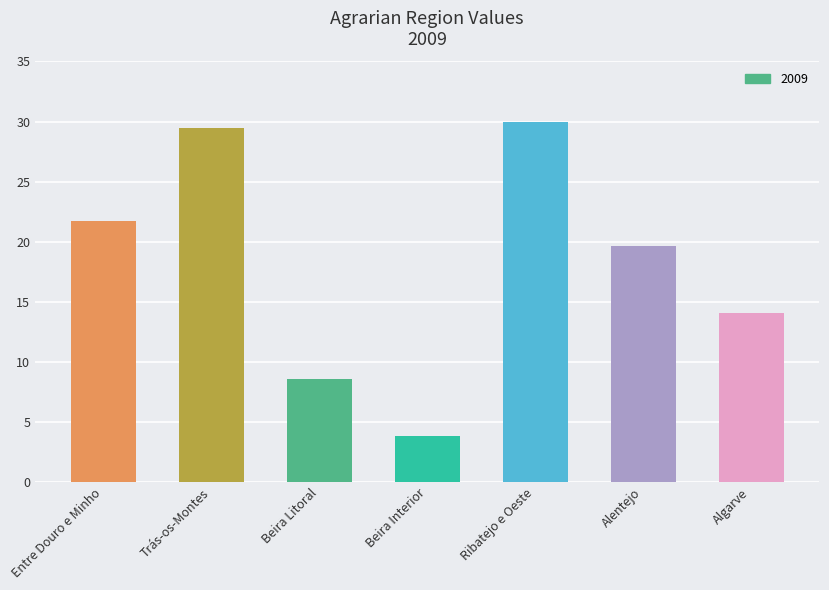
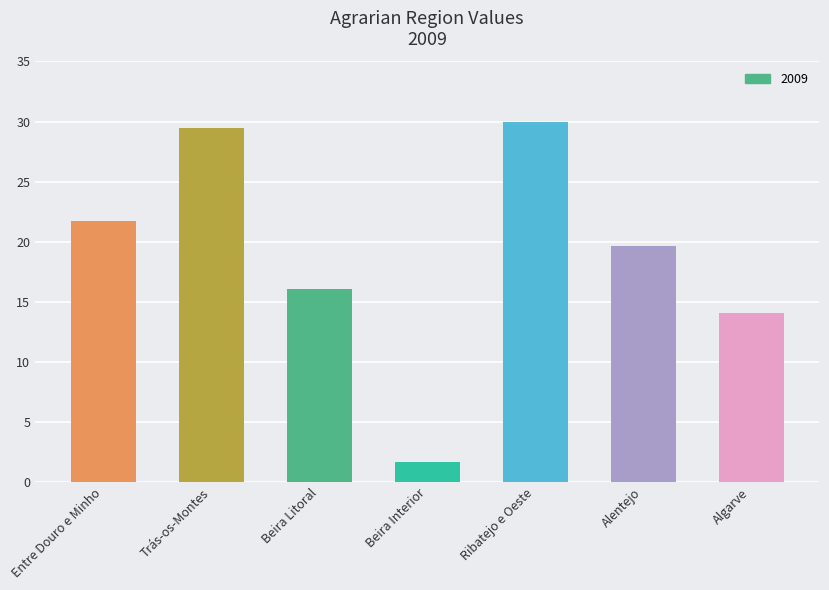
Beira Litoral: 8.6 -> 16.1
Beira Interior: 3.9 -> 1.7
